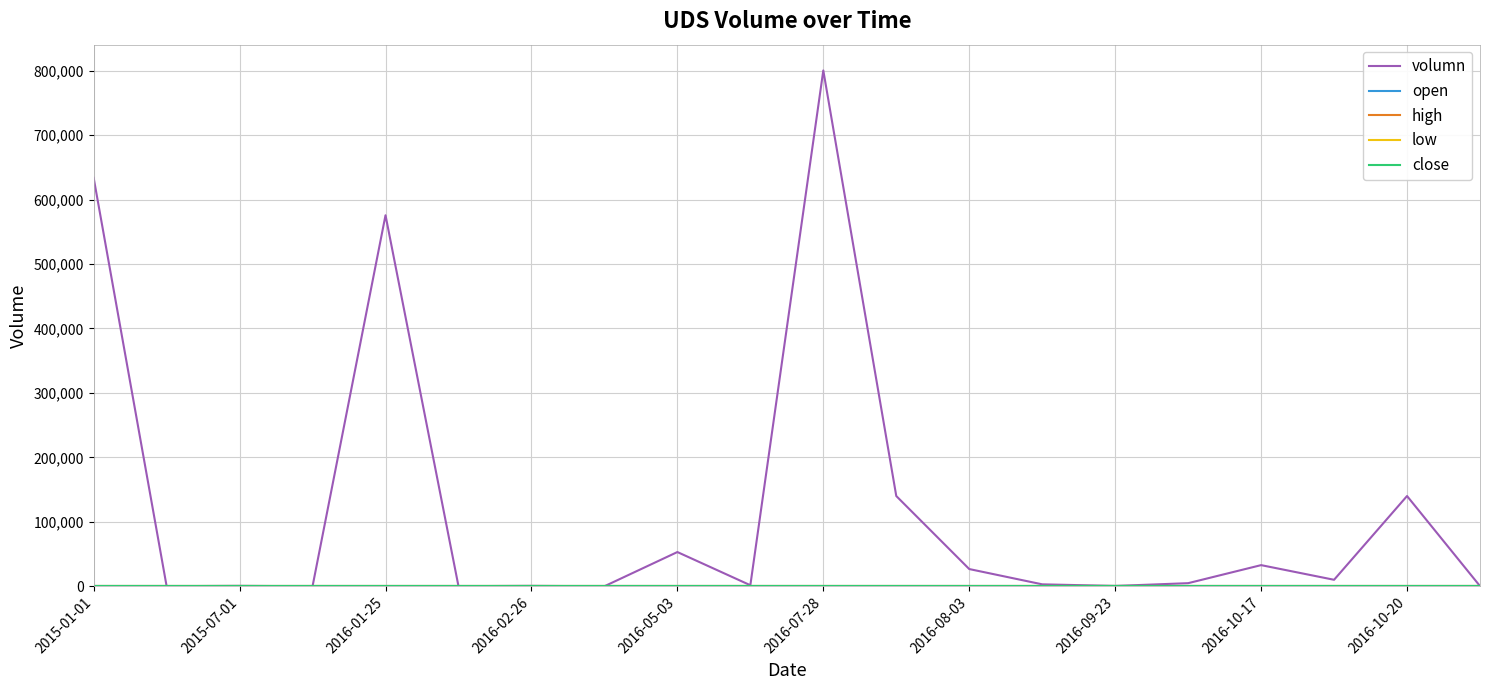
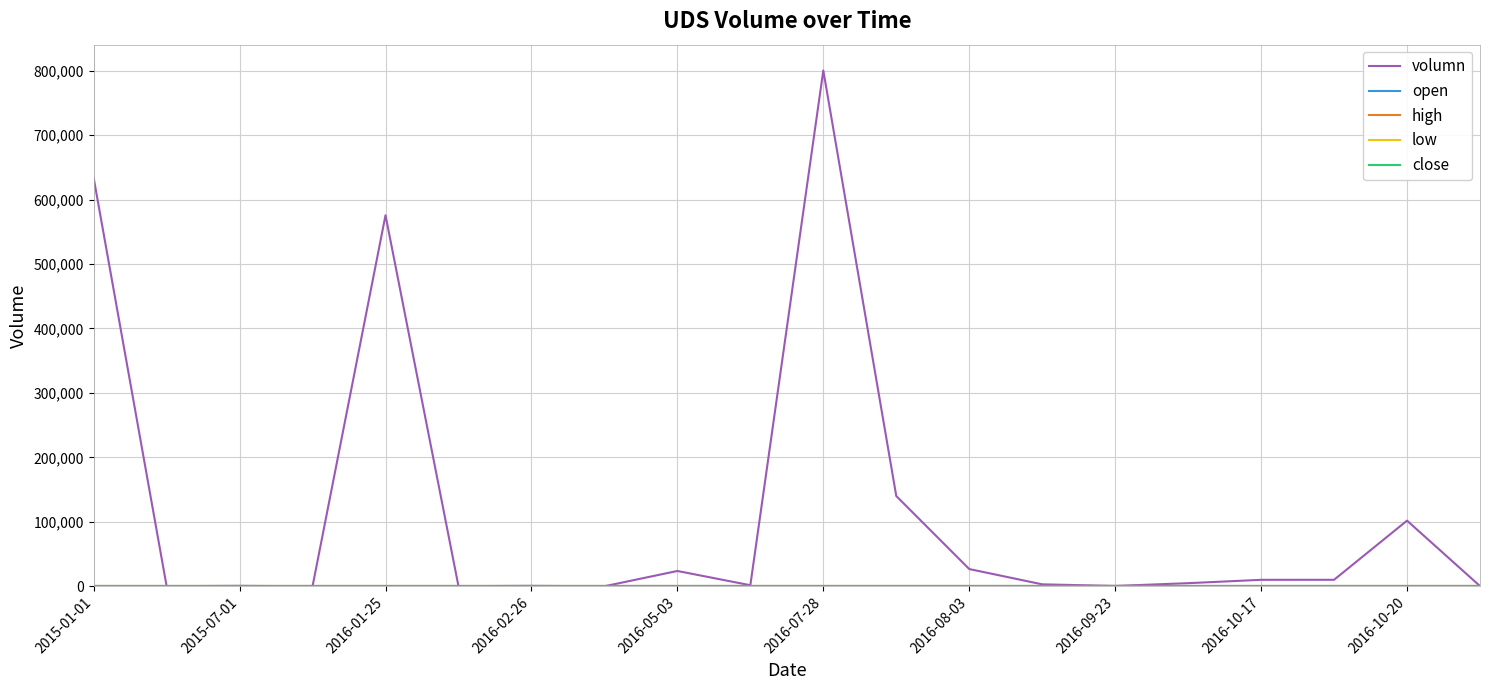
volumn, 2016-05-03: 50,000 -> 20,000
volumn, 2016-10-17: 30,000 -> 10,000
volumn, 2016-10-20: 140,000 -> 100,000
